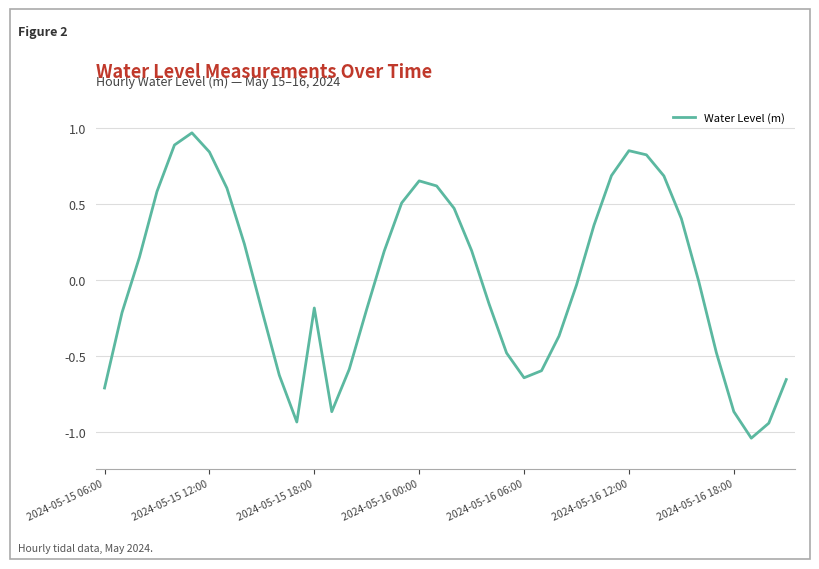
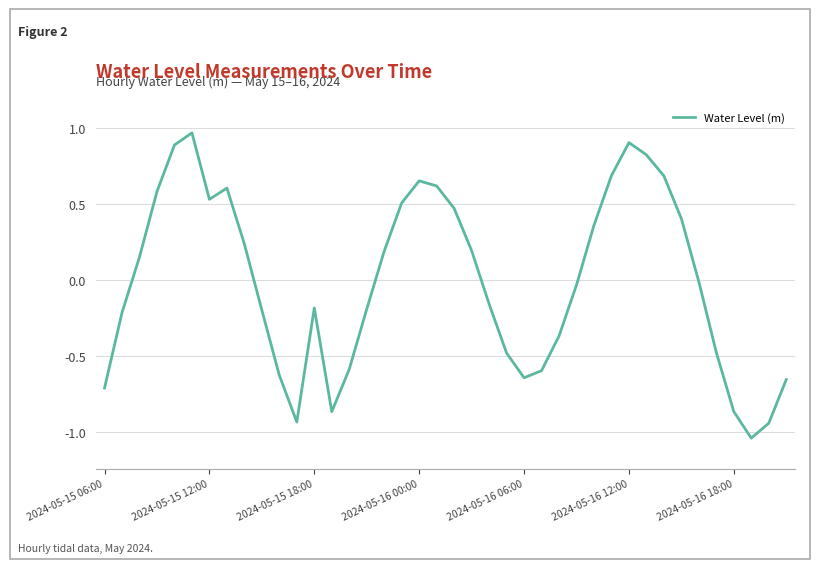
2024-05-15 12:00: 0.84 -> 0.53
2024-05-16 12:00: 0.85 -> 0.91
